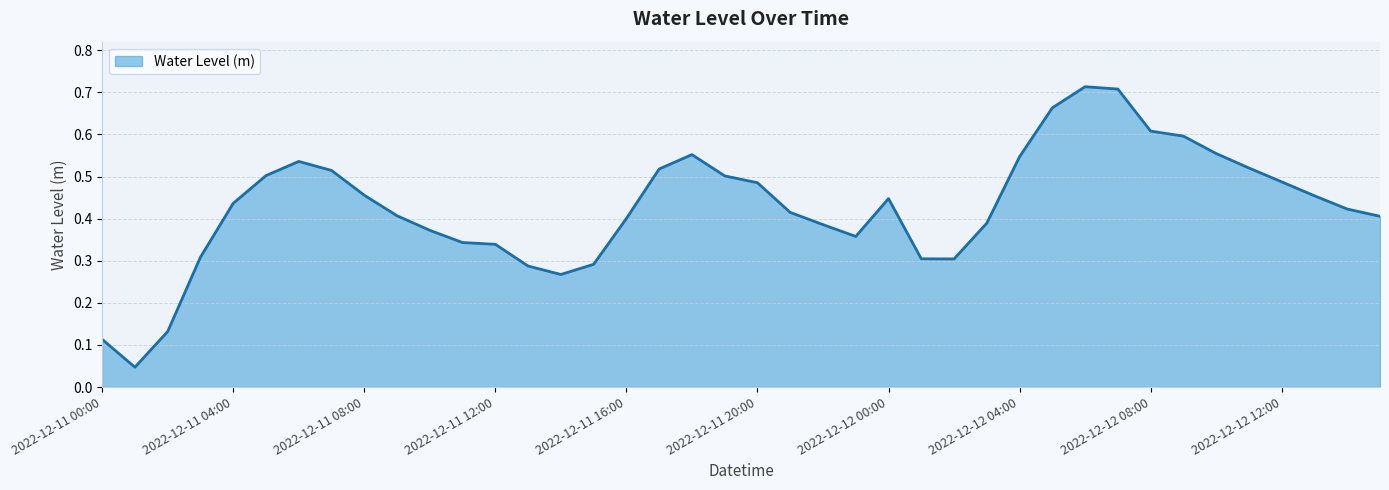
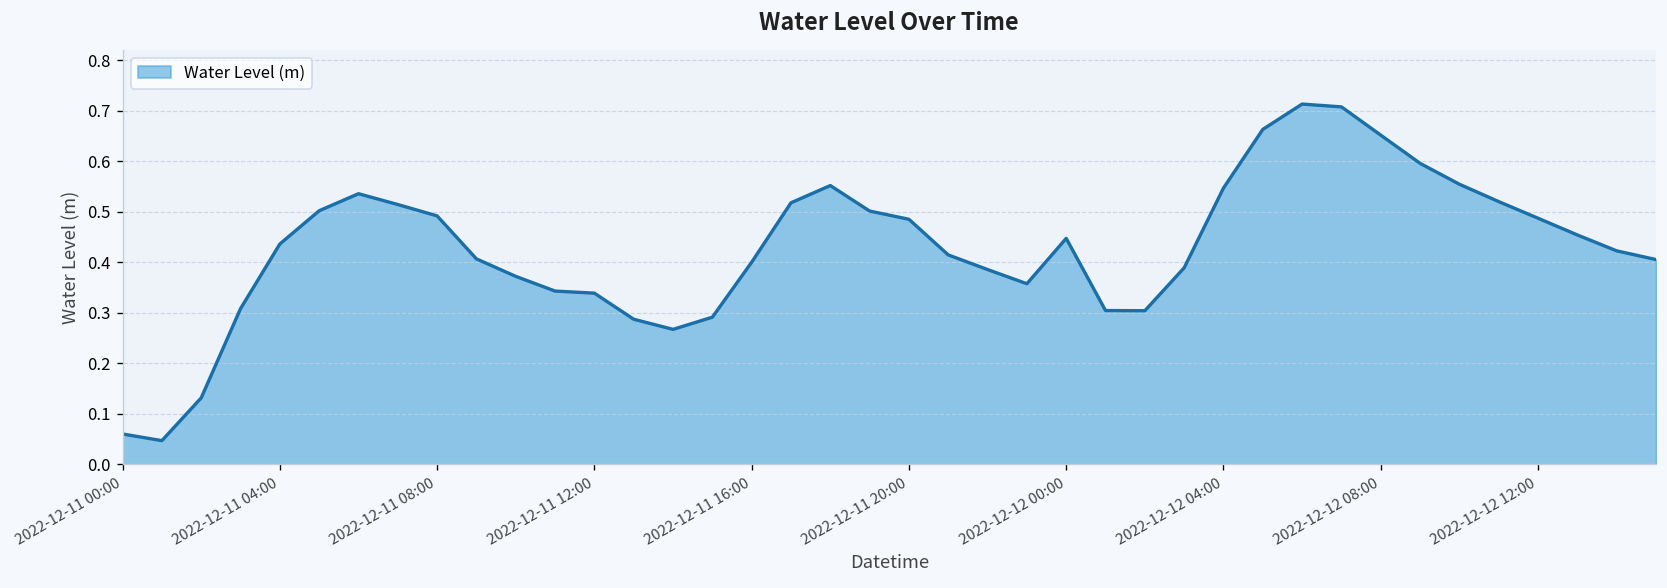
2022-12-11 00:00: 0.11 -> 0.06
2022-12-11 08:00: 0.46 -> 0.49
2022-12-12 08:00: 0.61 -> 0.65
